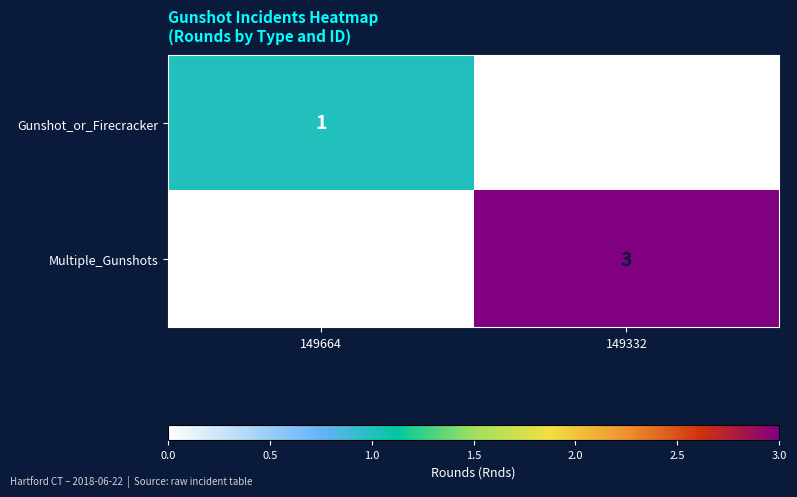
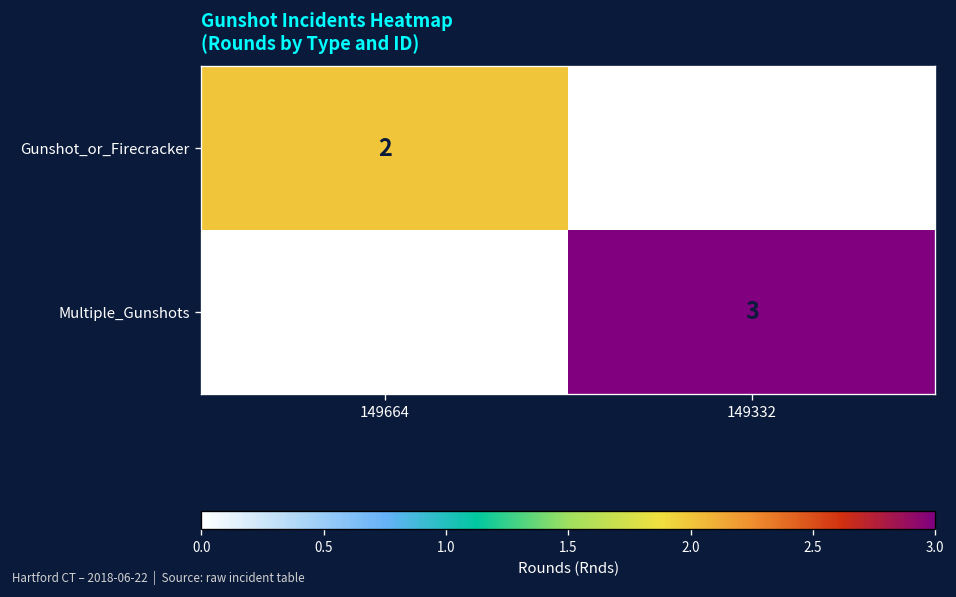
Gunshot_or_Firecracker, 149664: 1 -> 2
